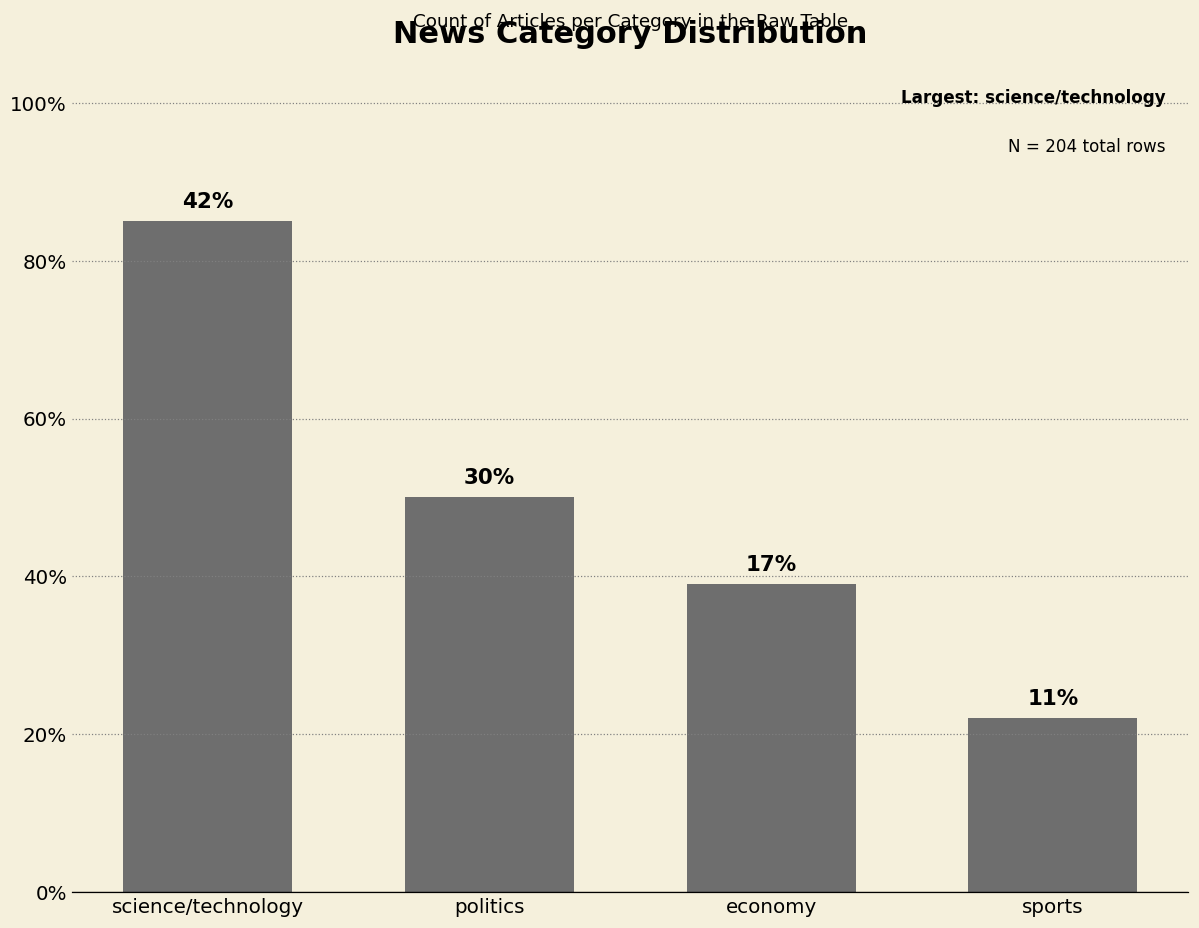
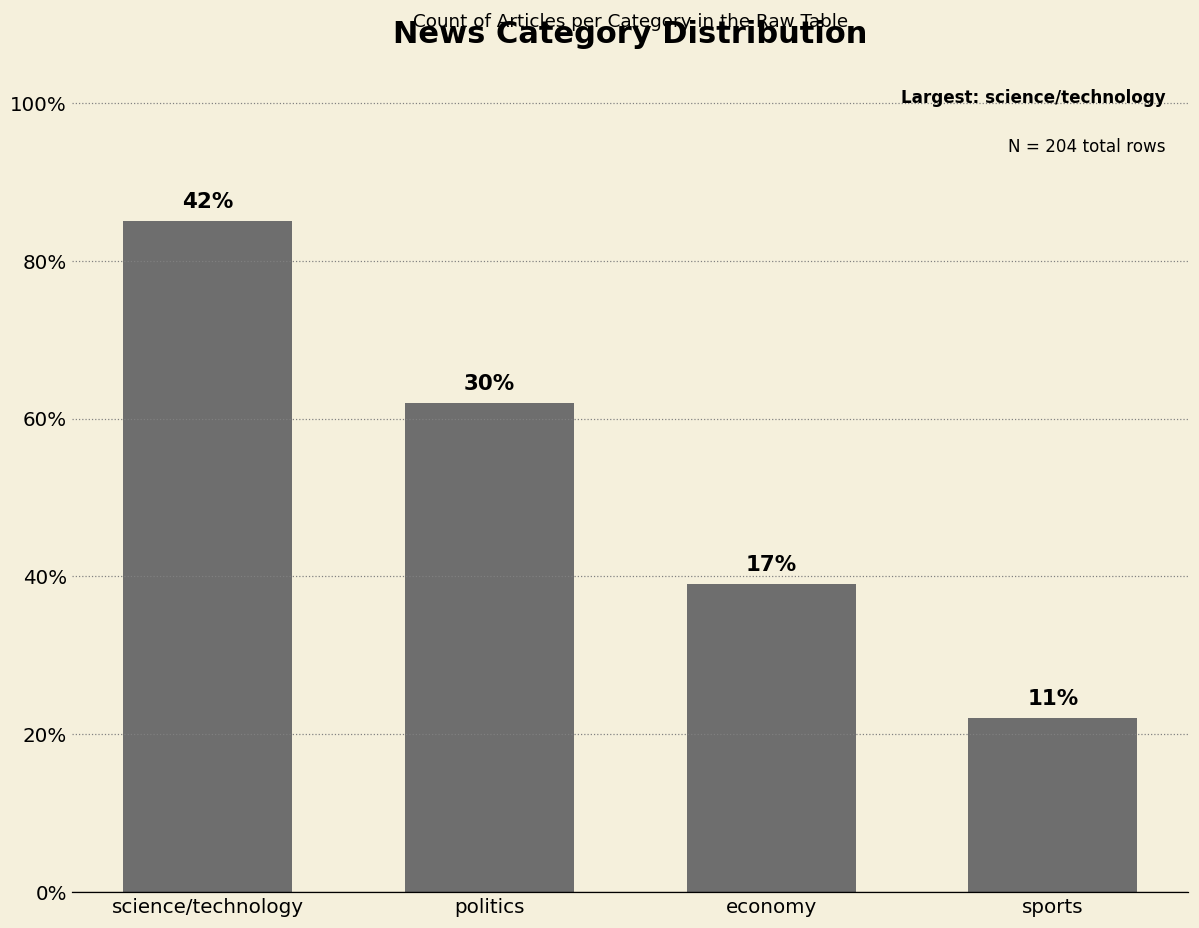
politics: 50% -> 62%
